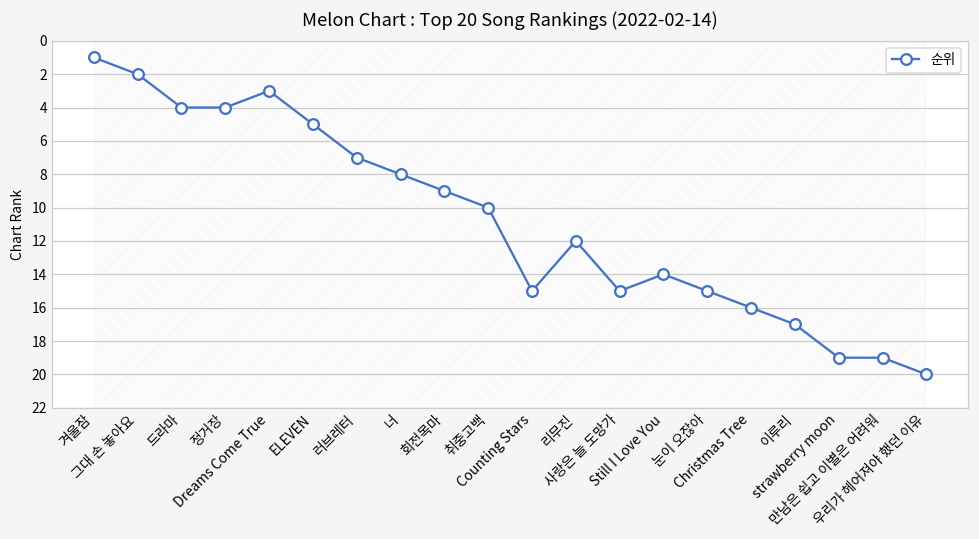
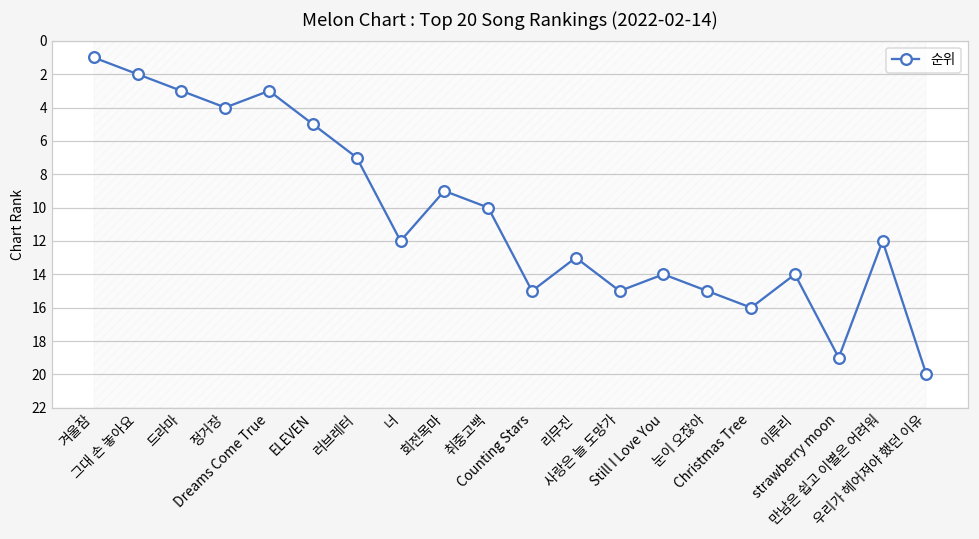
순위, 드라마: 4 -> 3
순위, 너: 8 -> 12
순위, 리무진: 12 -> 13
순위, 이루리: 17 -> 14
순위, 만남은 쉽고 이별은 어려워: 19 -> 12
